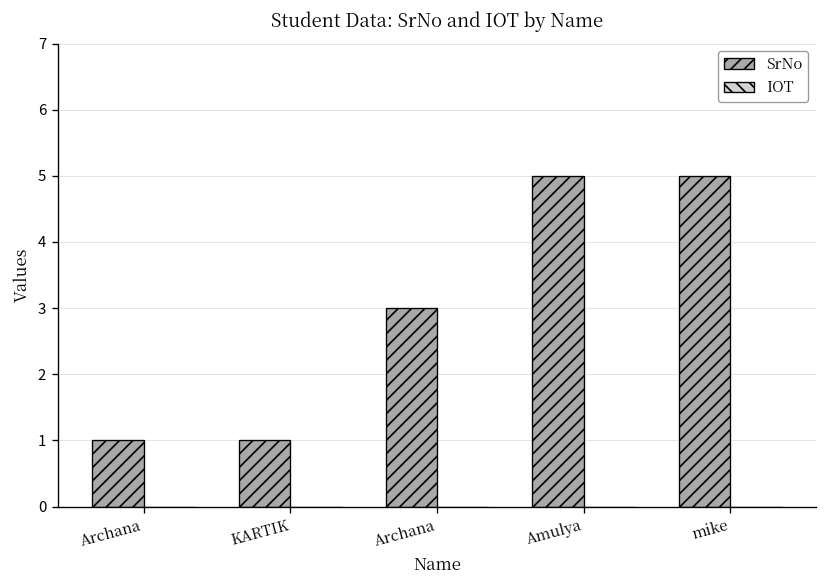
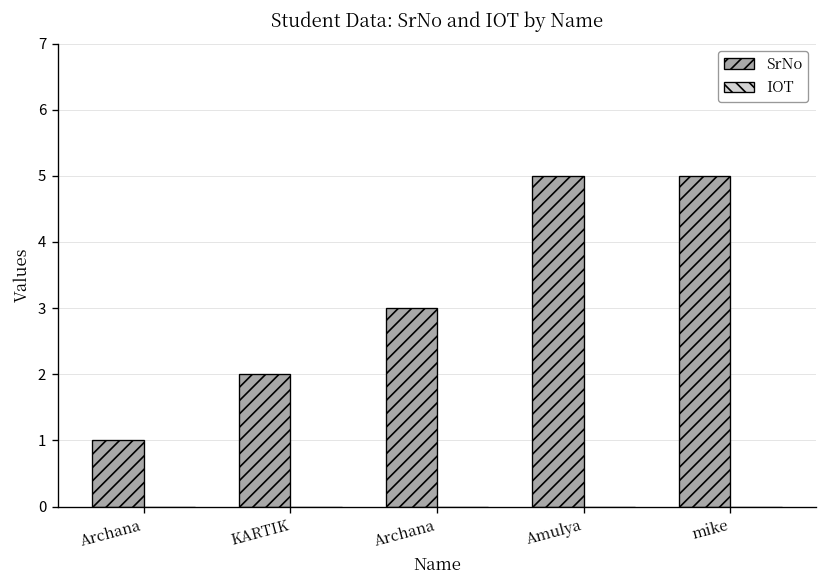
SrNo, KARTIK: 1 -> 2
